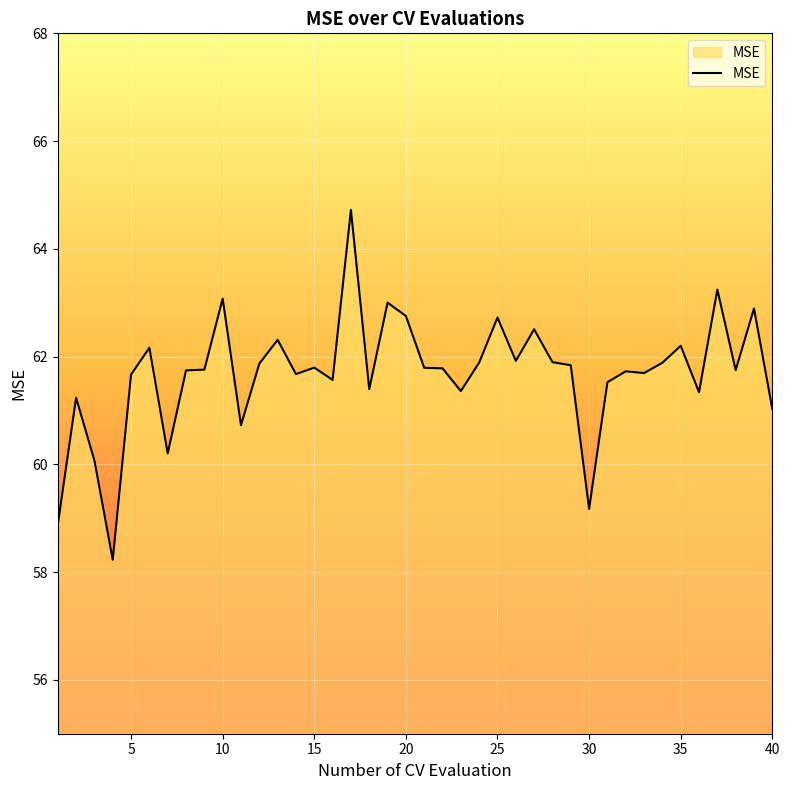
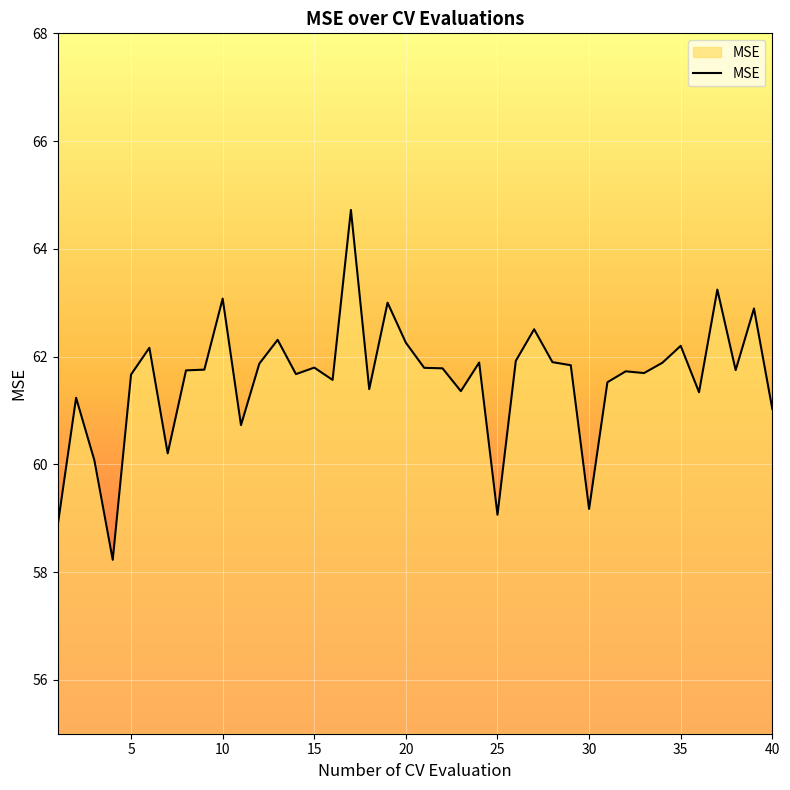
20: 62.8 -> 62.3
25: 62.7 -> 59.1
